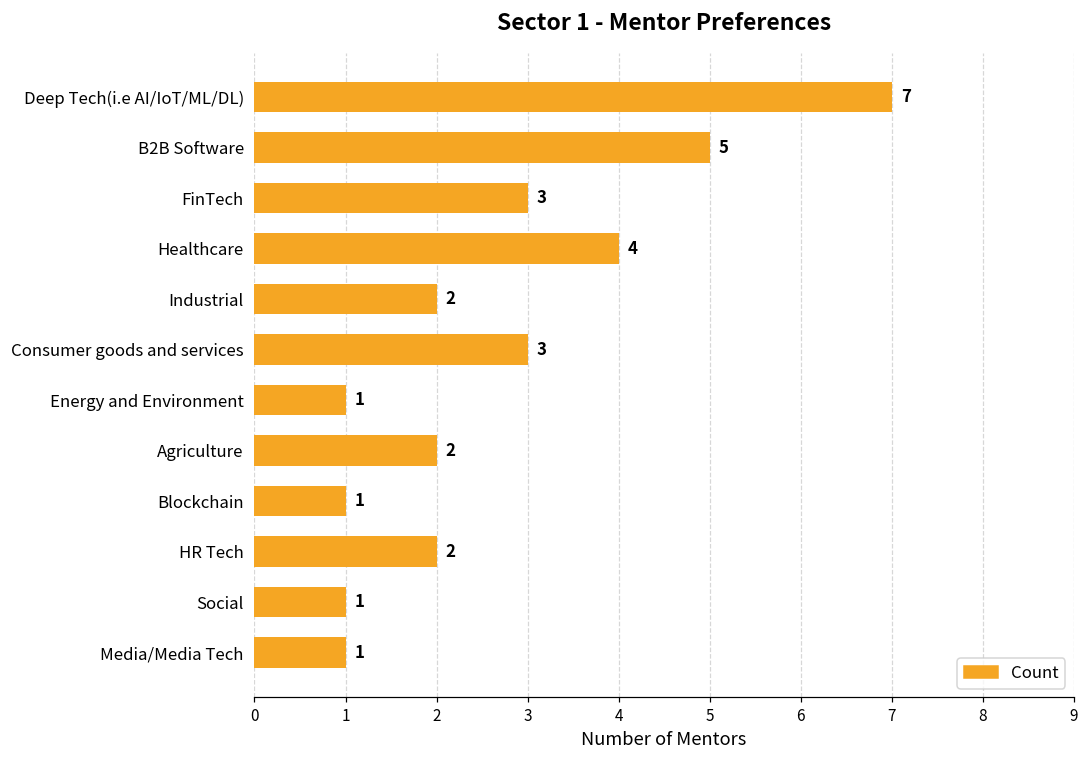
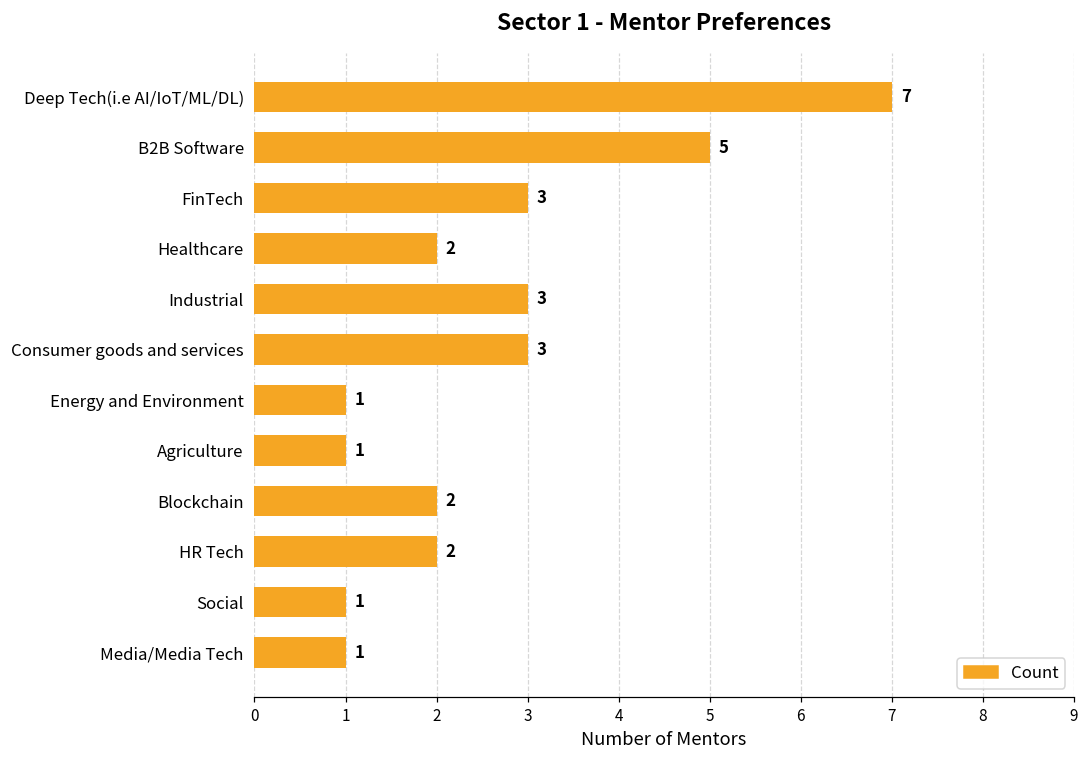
Healthcare: 4 -> 2
Industrial: 2 -> 3
Agriculture: 2 -> 1
Blockchain: 1 -> 2
